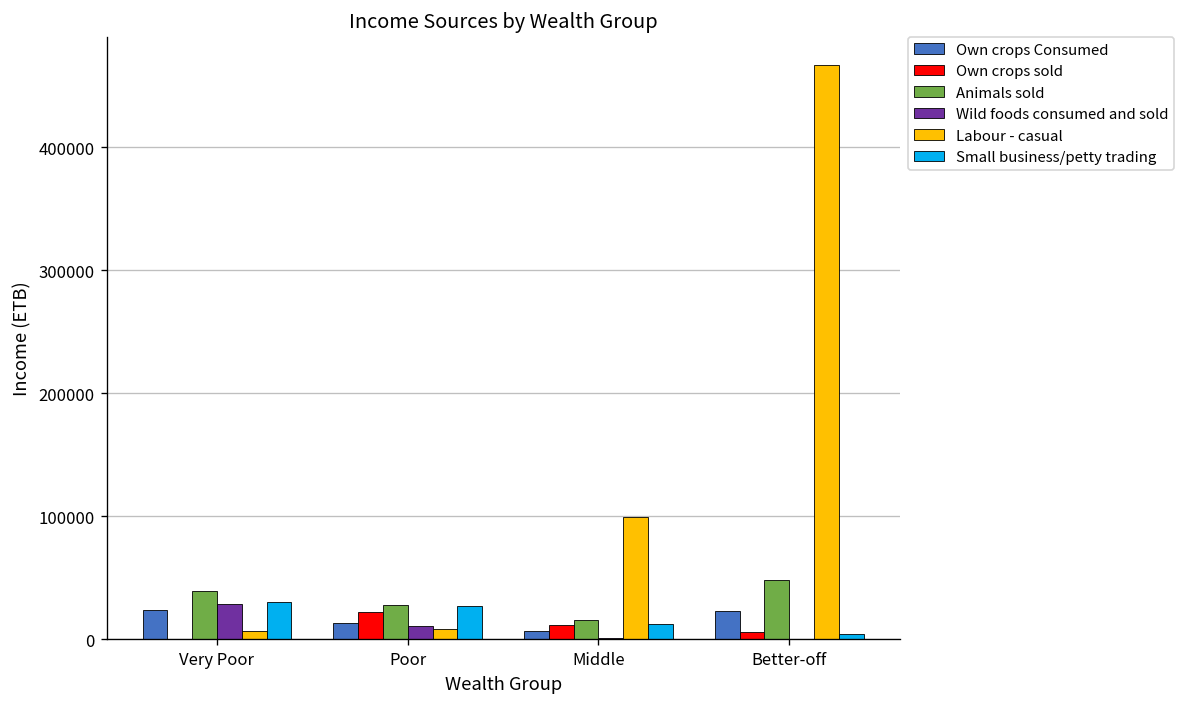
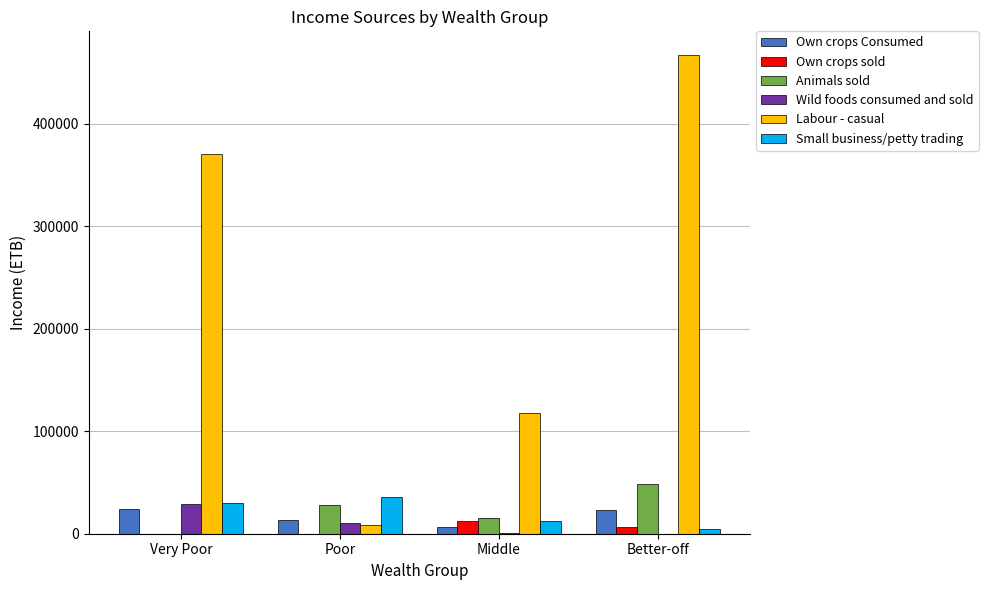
Animals sold, Very Poor: 40000 -> 0
Labour - casual, Very Poor: 7000 -> 370000
Own crops sold, Poor: 22000 -> 0
Small business/petty trading, Poor: 27000 -> 36000
Labour - casual, Middle: 99000 -> 118000
